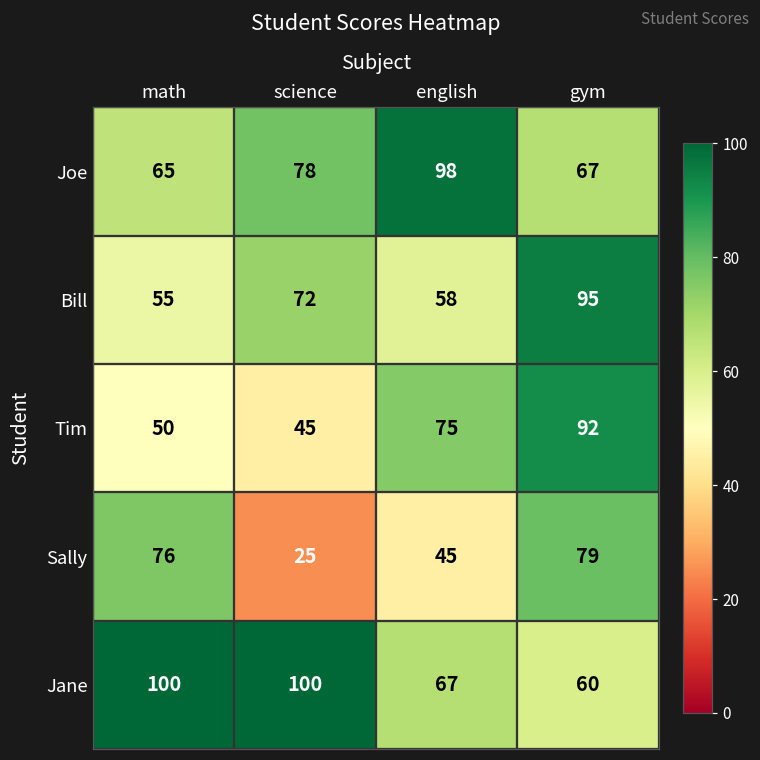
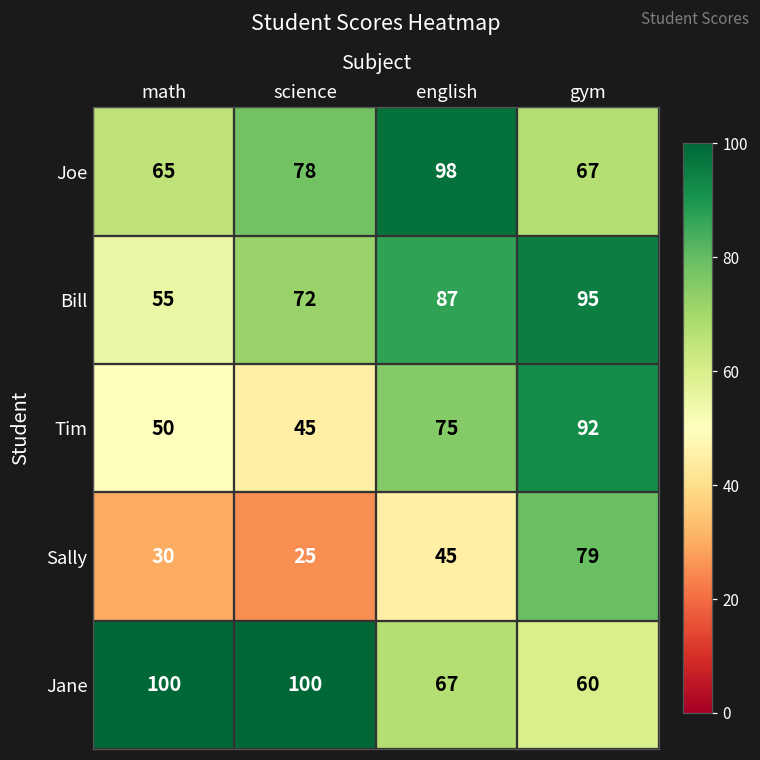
Bill, english: 58 -> 87
Sally, math: 76 -> 30
